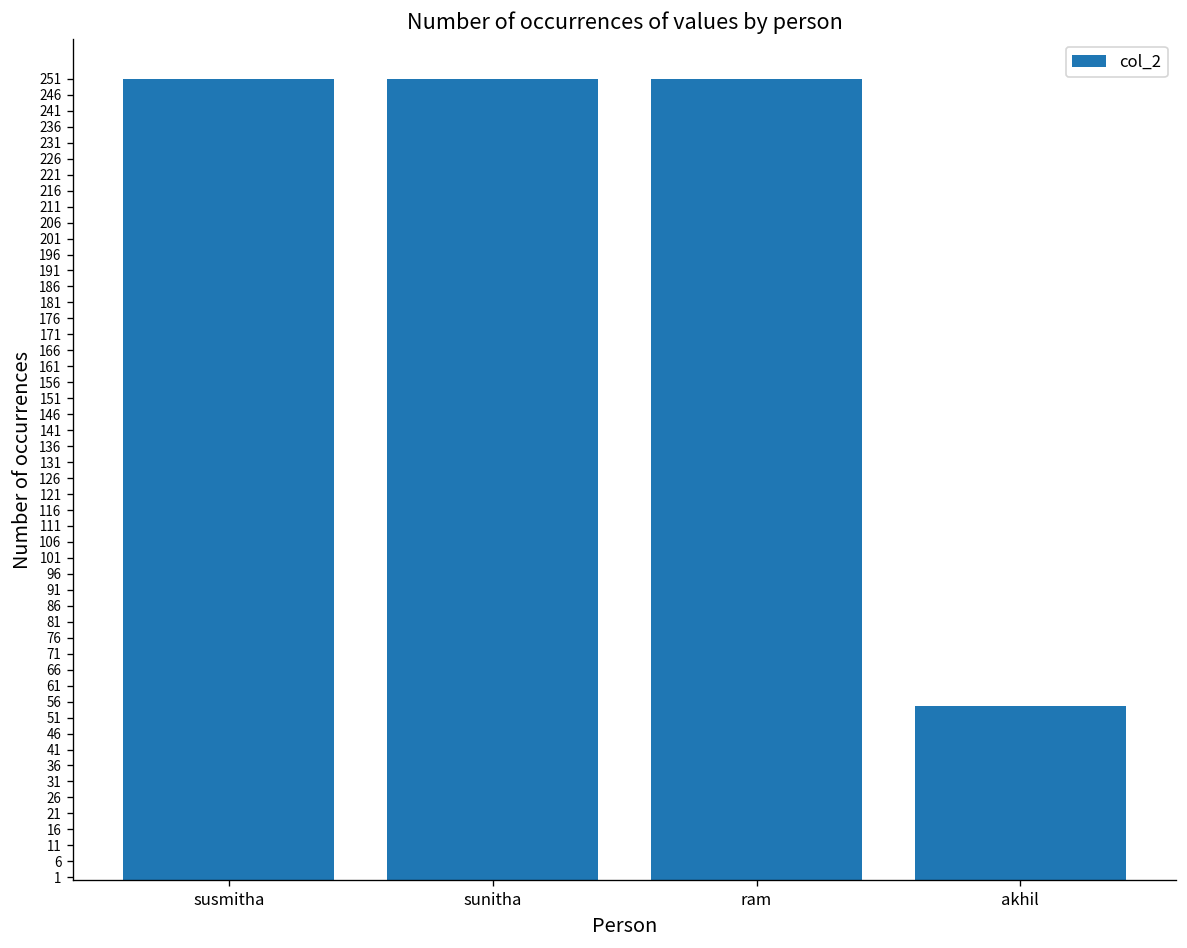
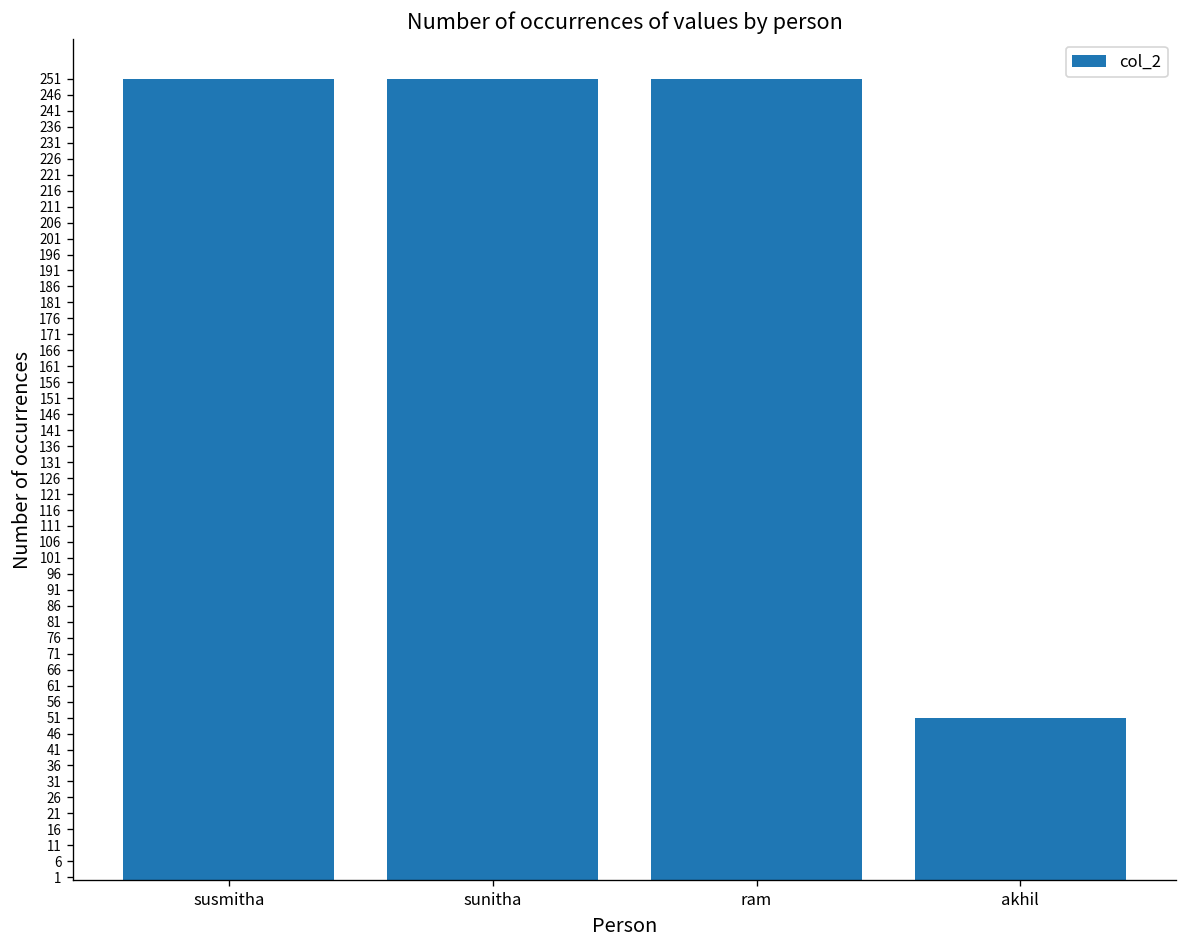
akhil: 55 -> 51
